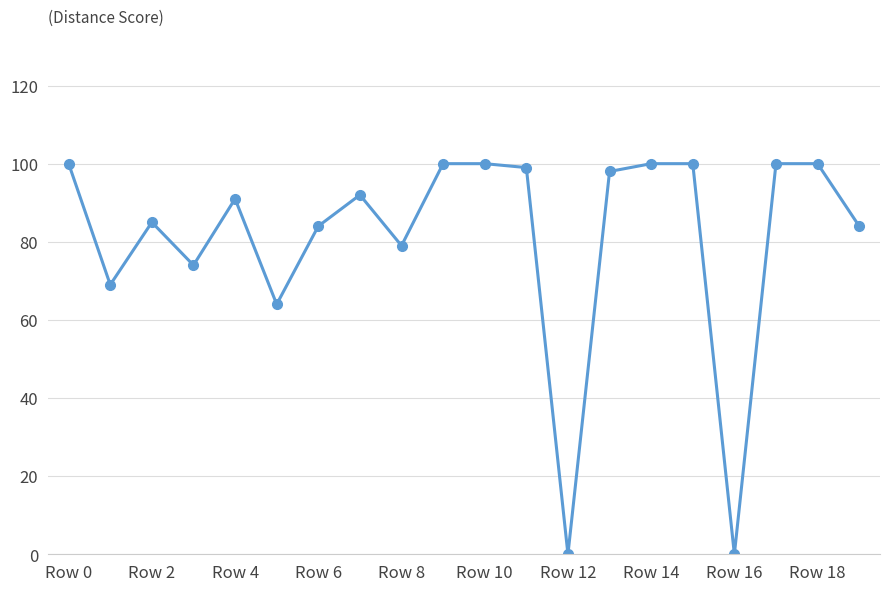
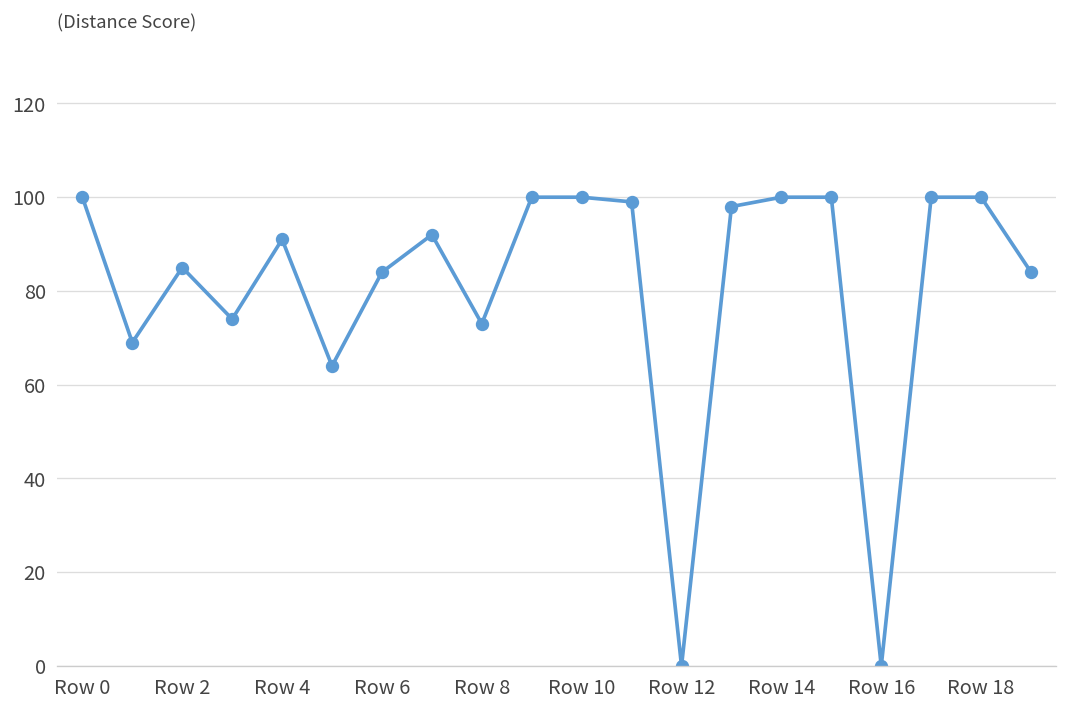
Row 8: 79 -> 73
